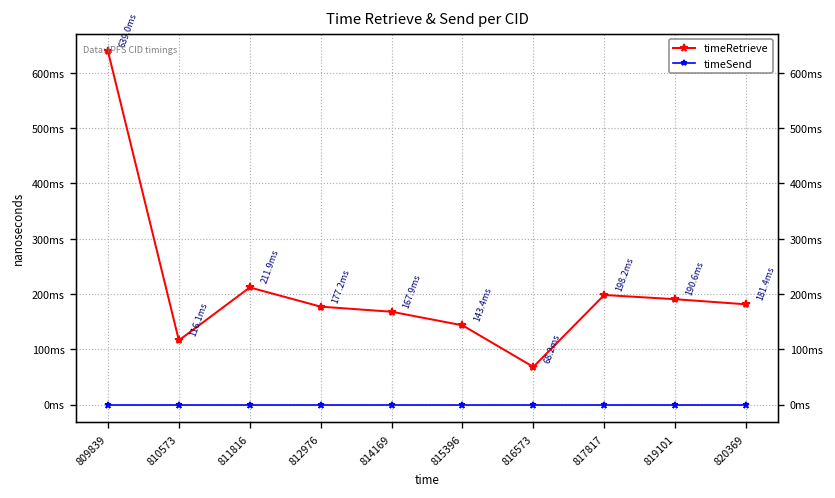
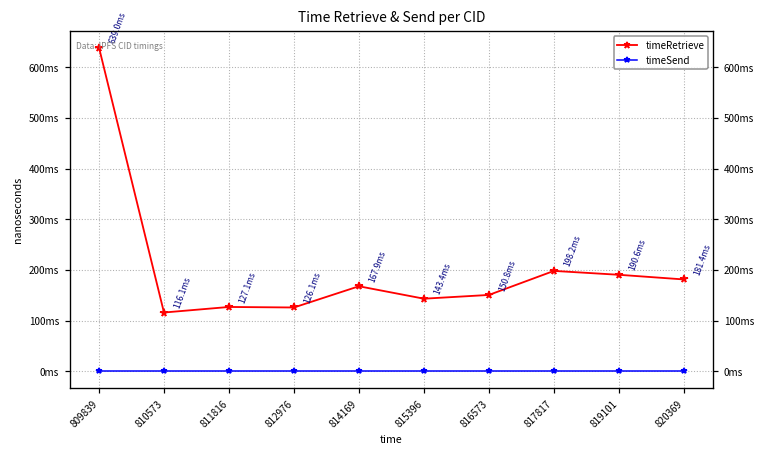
timeRetrieve, 811816: 211.9 -> 127.1
timeRetrieve, 812976: 177.2 -> 126.1
timeRetrieve, 816573: 68.2 -> 150.8
